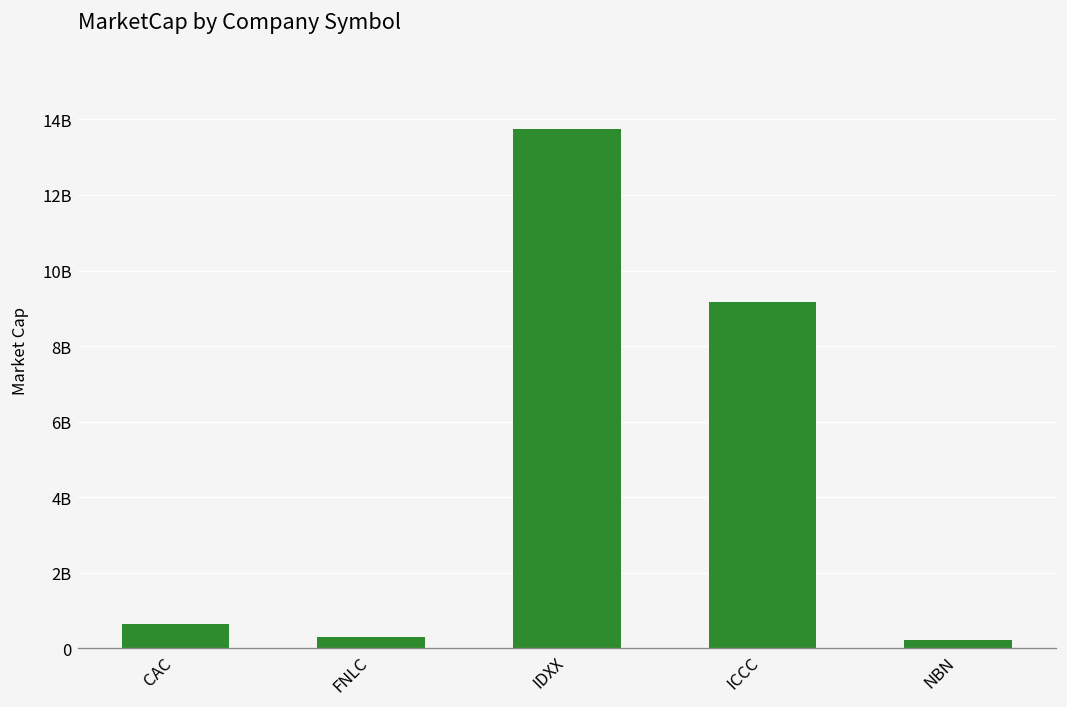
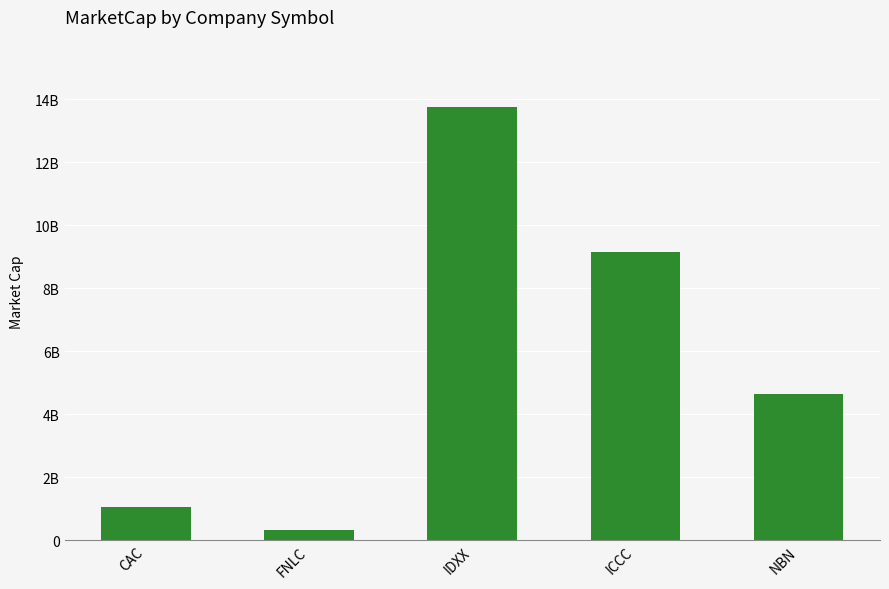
CAC: 700000000 -> 1000000000
NBN: 200000000 -> 4600000000
